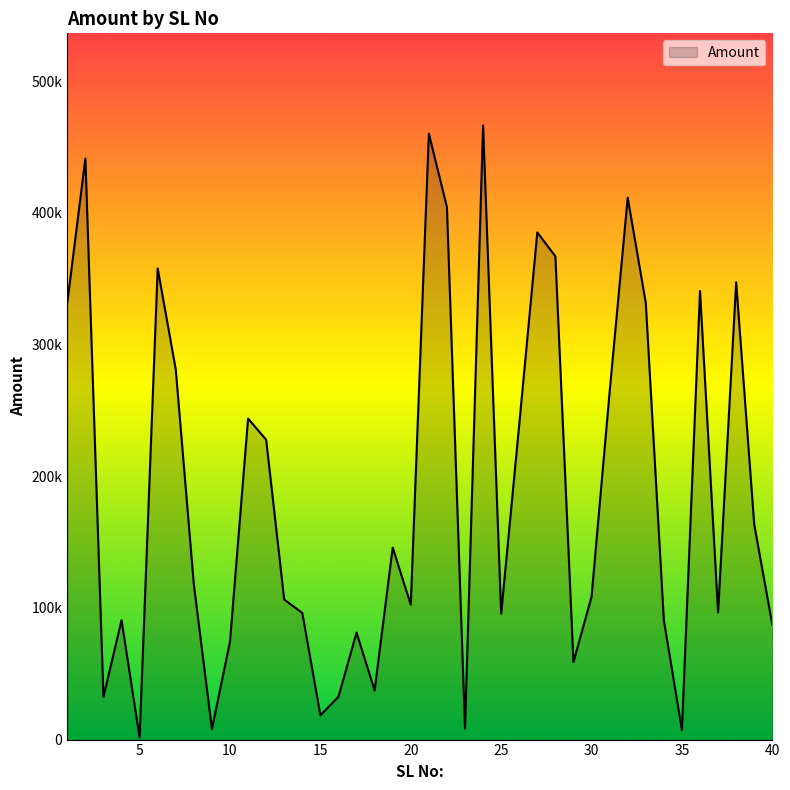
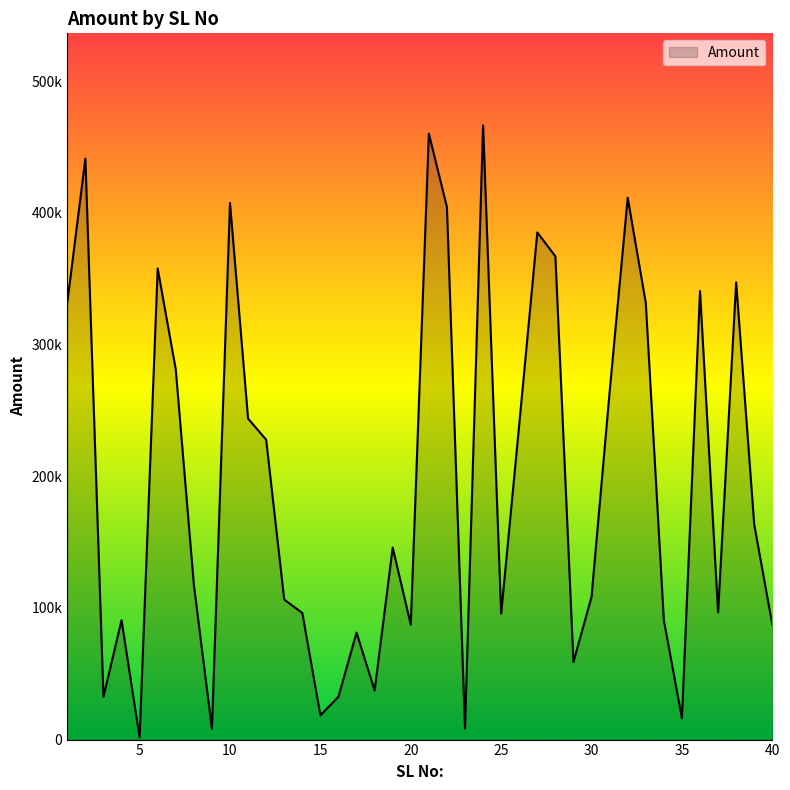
10: 74000 -> 407000
20: 102000 -> 87000
35: 7000 -> 16000
